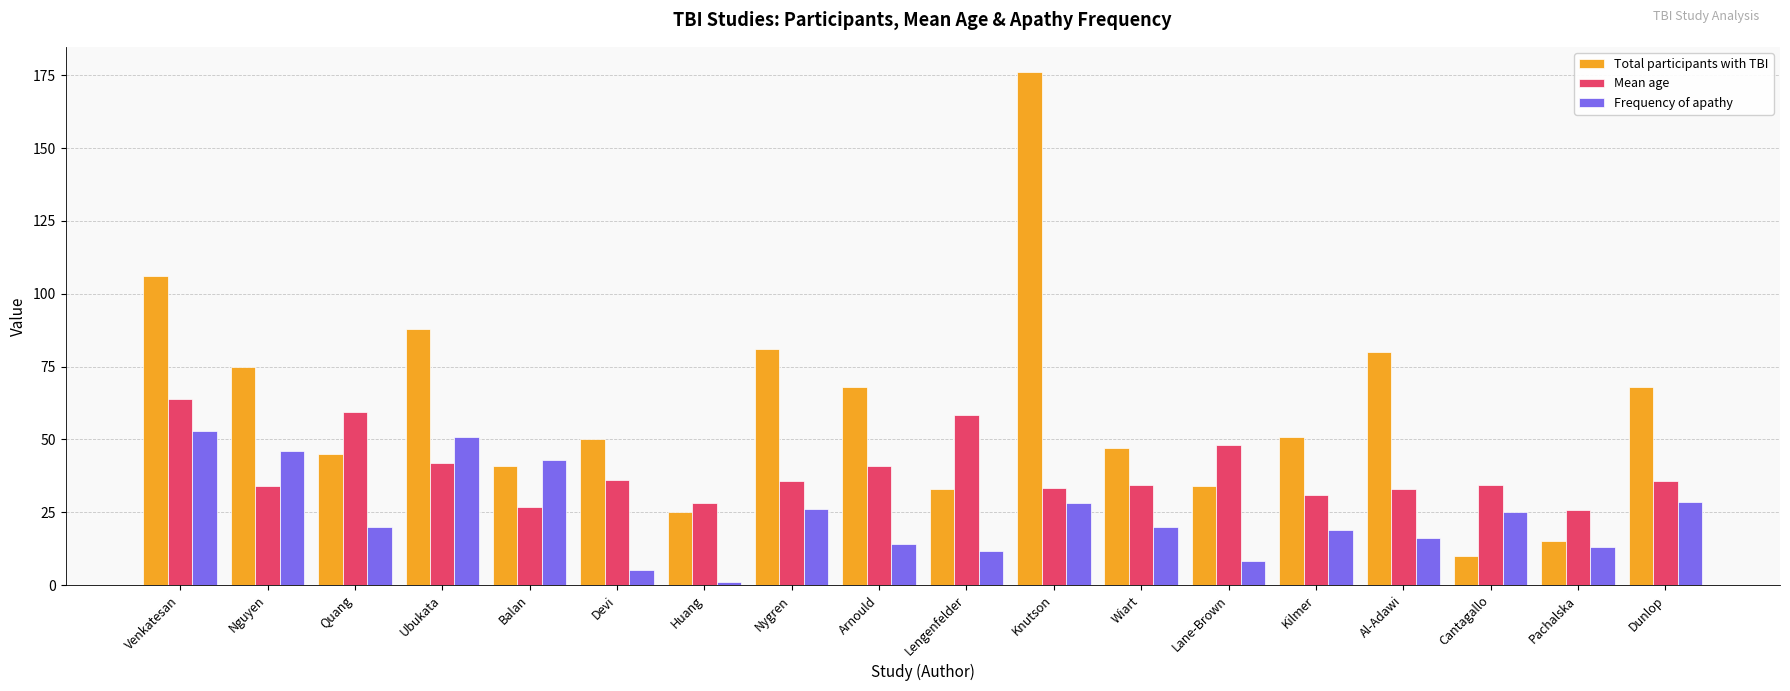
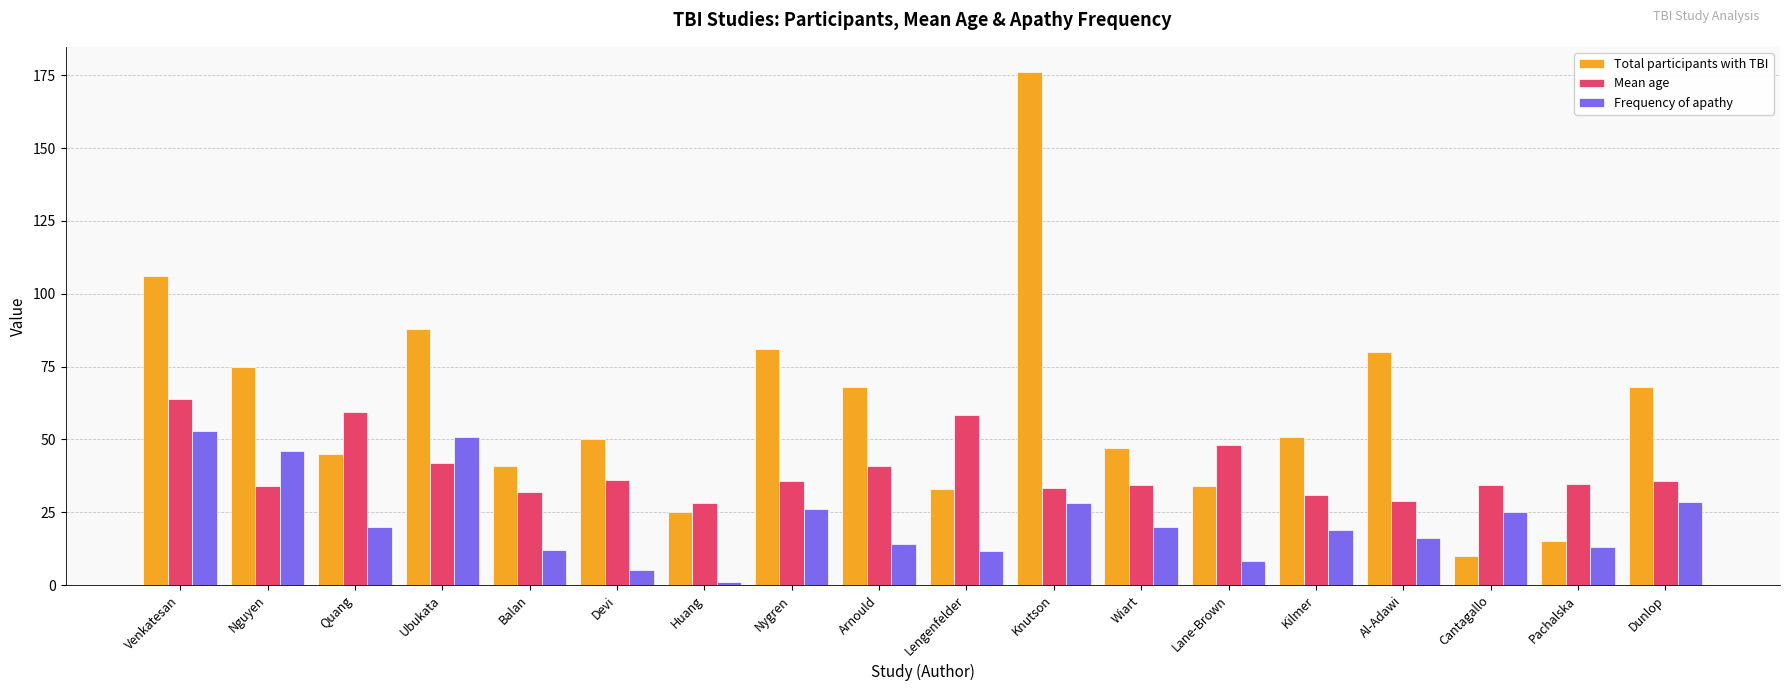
Mean age, Balan: 27 -> 32
Frequency of apathy, Balan: 43 -> 12
Mean age, Al-Adawi: 33 -> 29
Mean age, Pachalska: 26 -> 35
